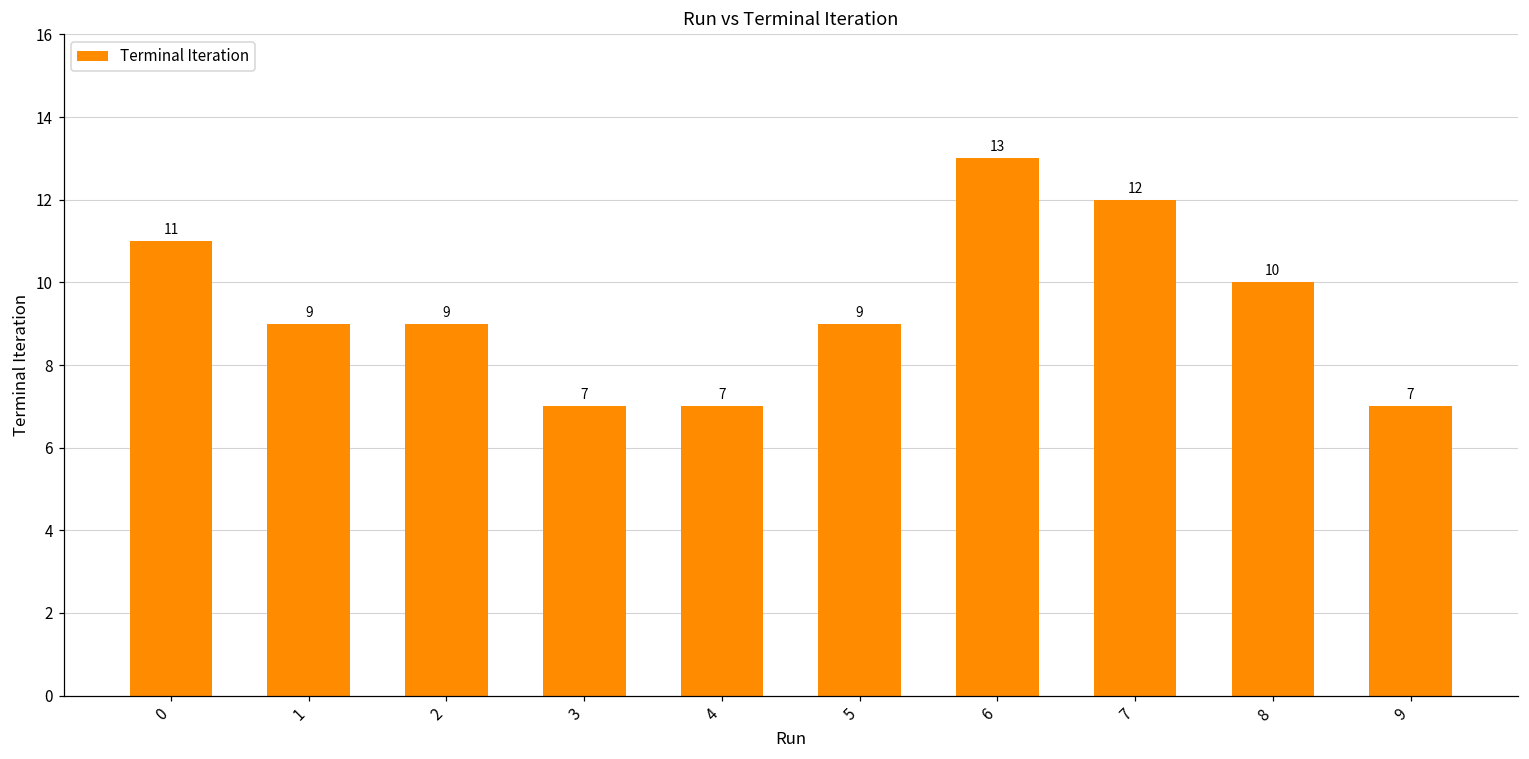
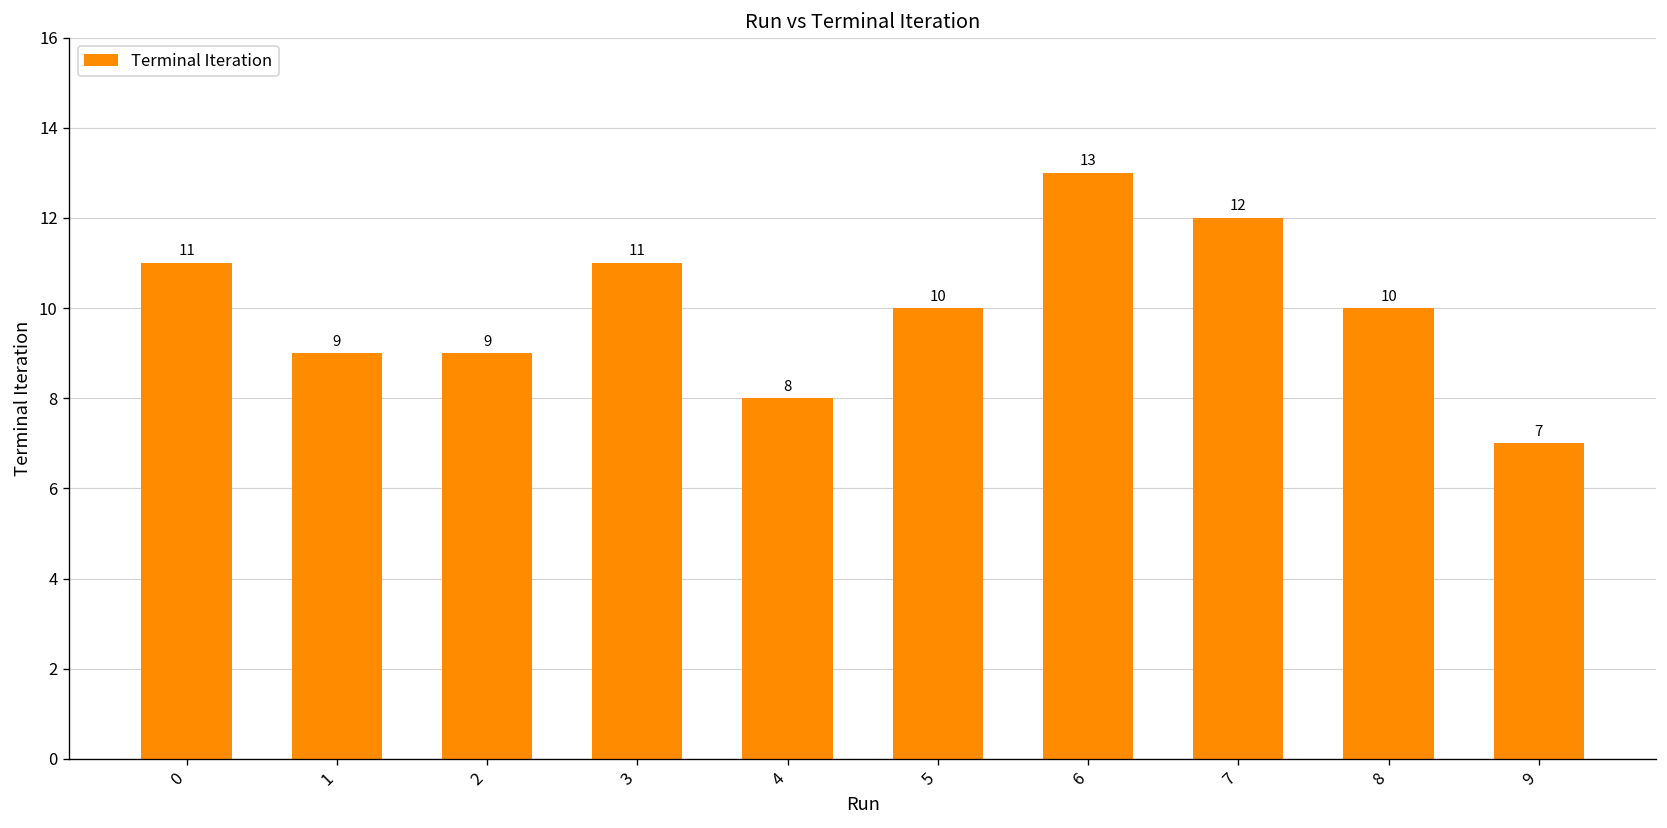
3: 7 -> 11
4: 7 -> 8
5: 9 -> 10
